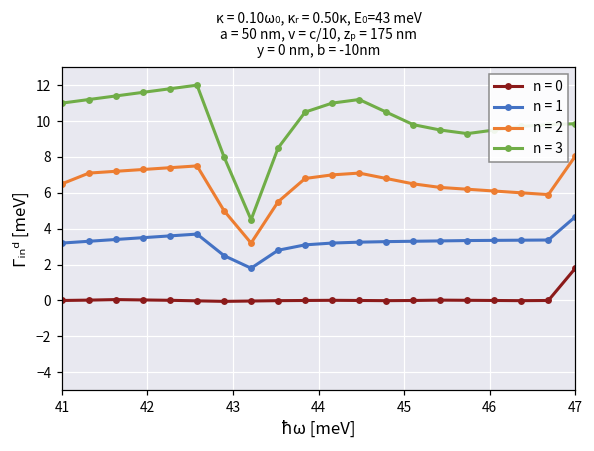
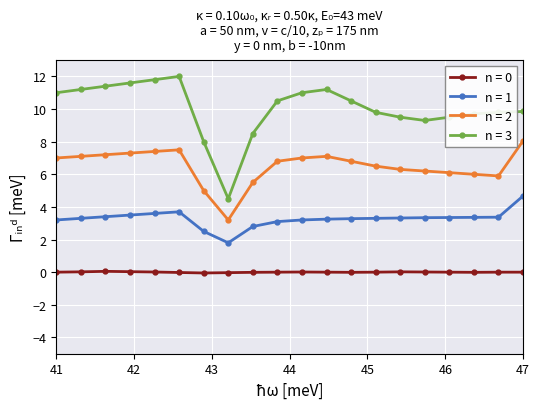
n = 2, 41: 6.5 -> 7.0
n = 0, 47: 1.8 -> 0.0
